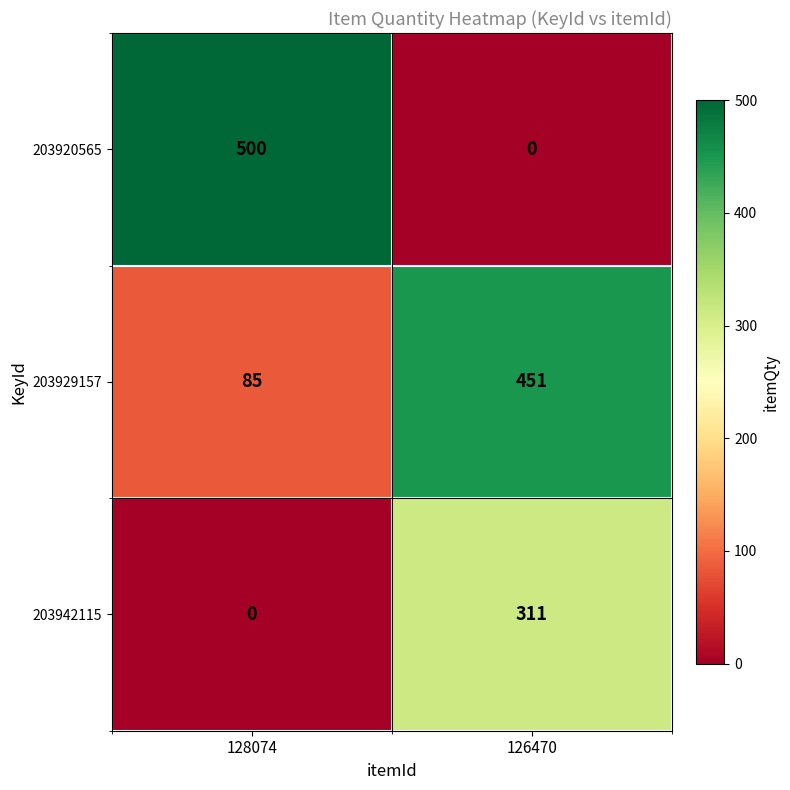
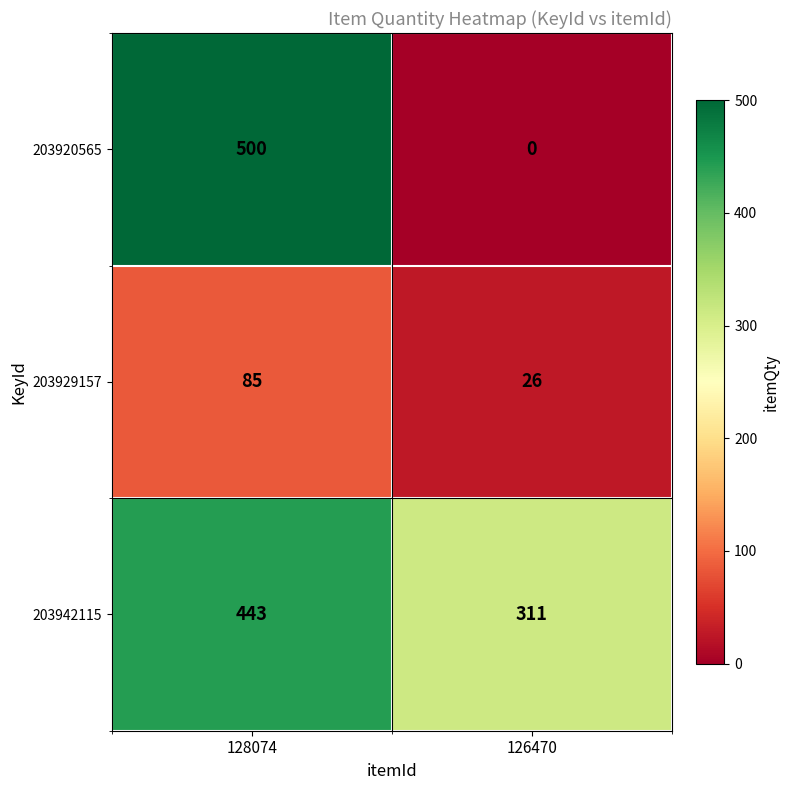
203929157, 126470: 451 -> 26
203942115, 128074: 0 -> 443
